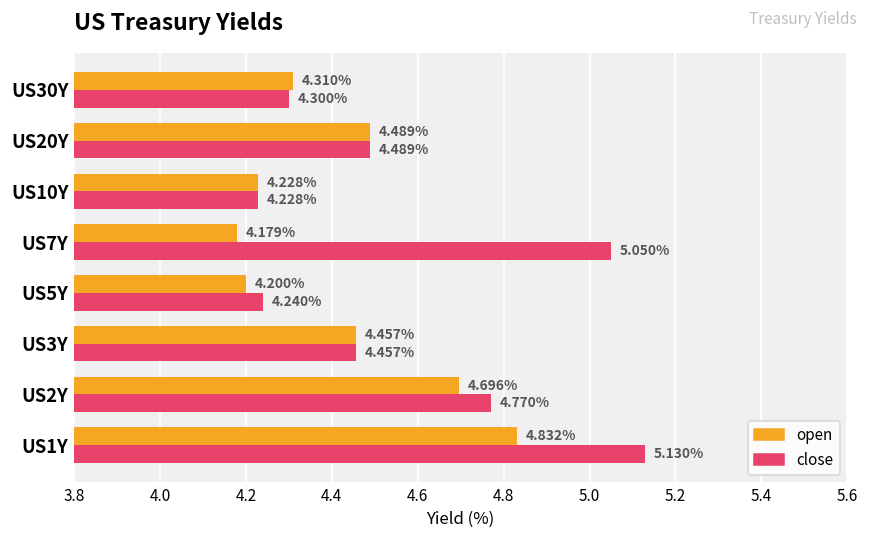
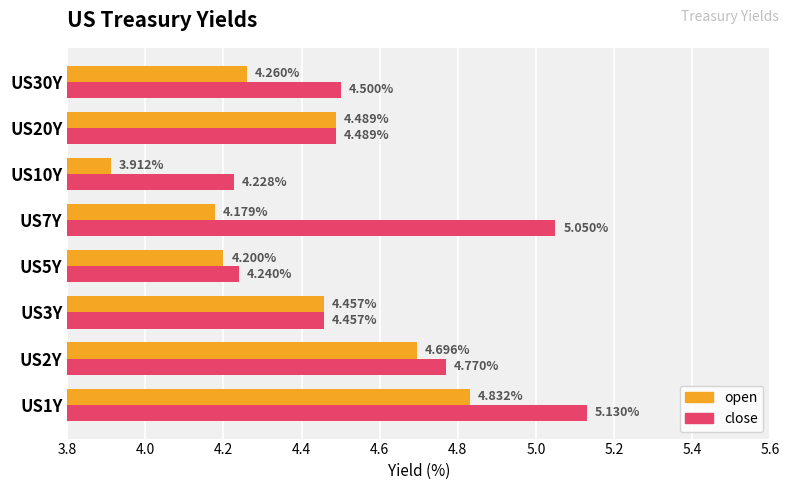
open, US30Y: 4.310% -> 4.260%
close, US30Y: 4.300% -> 4.500%
open, US10Y: 4.228% -> 3.912%
